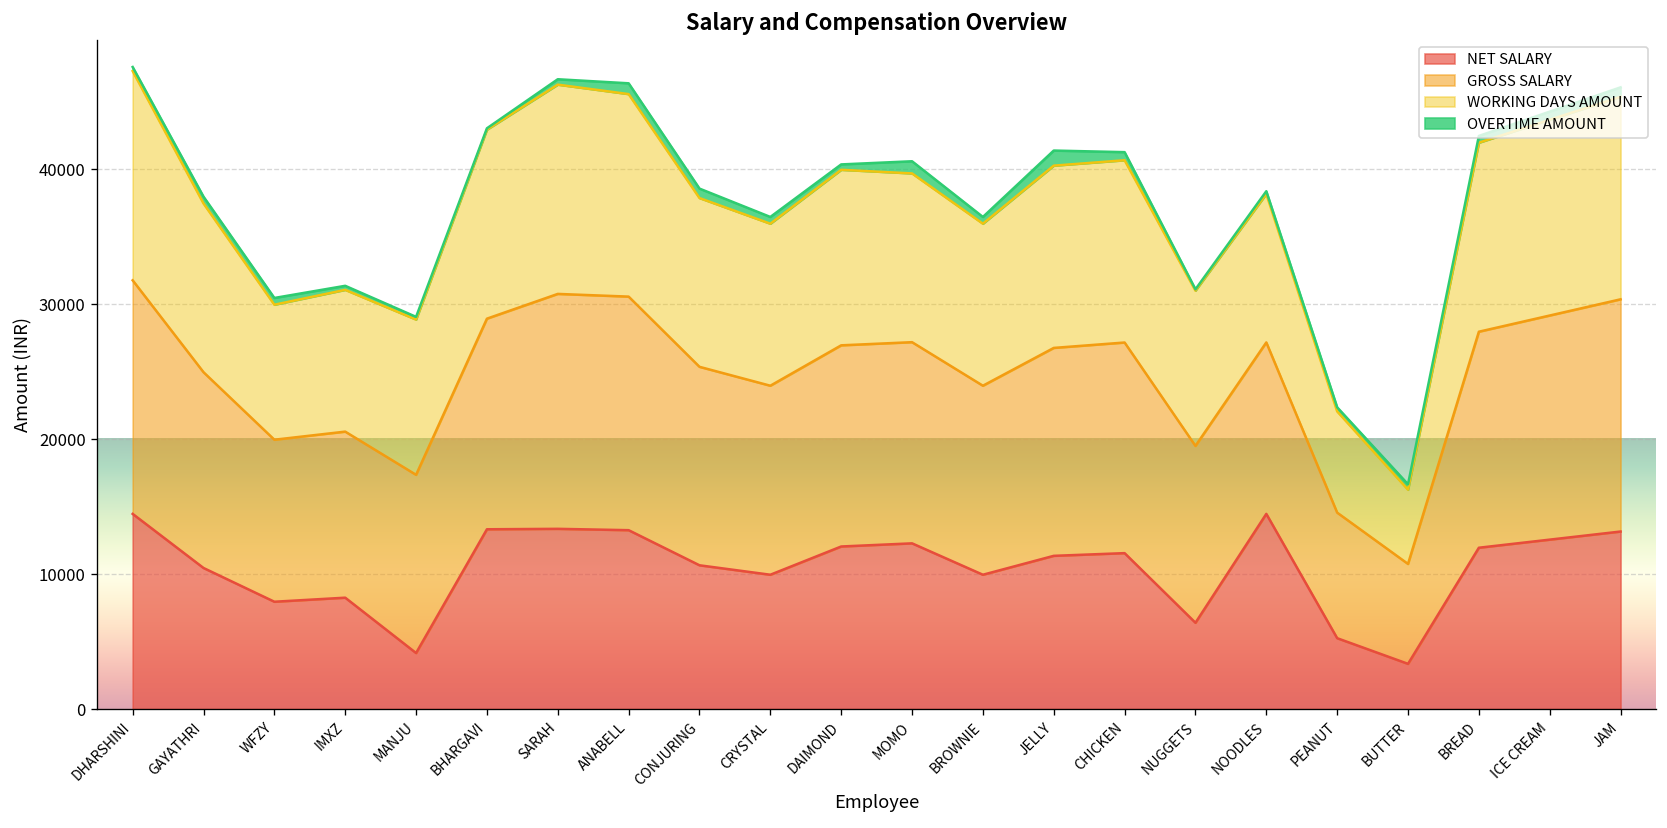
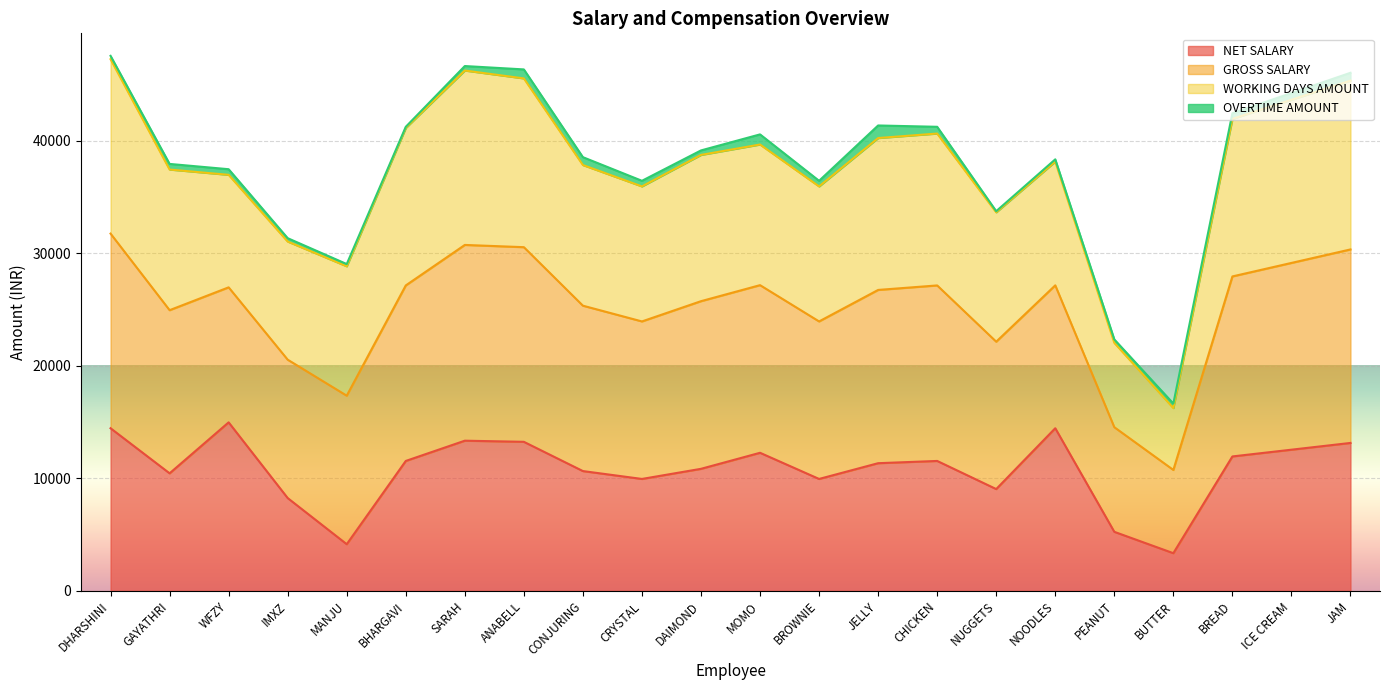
NET SALARY, WFZY: 8000 -> 15000
NET SALARY, BHARGAVI: 13300 -> 11600
NET SALARY, DAIMOND: 12000 -> 10900
NET SALARY, NUGGETS: 6400 -> 9100
